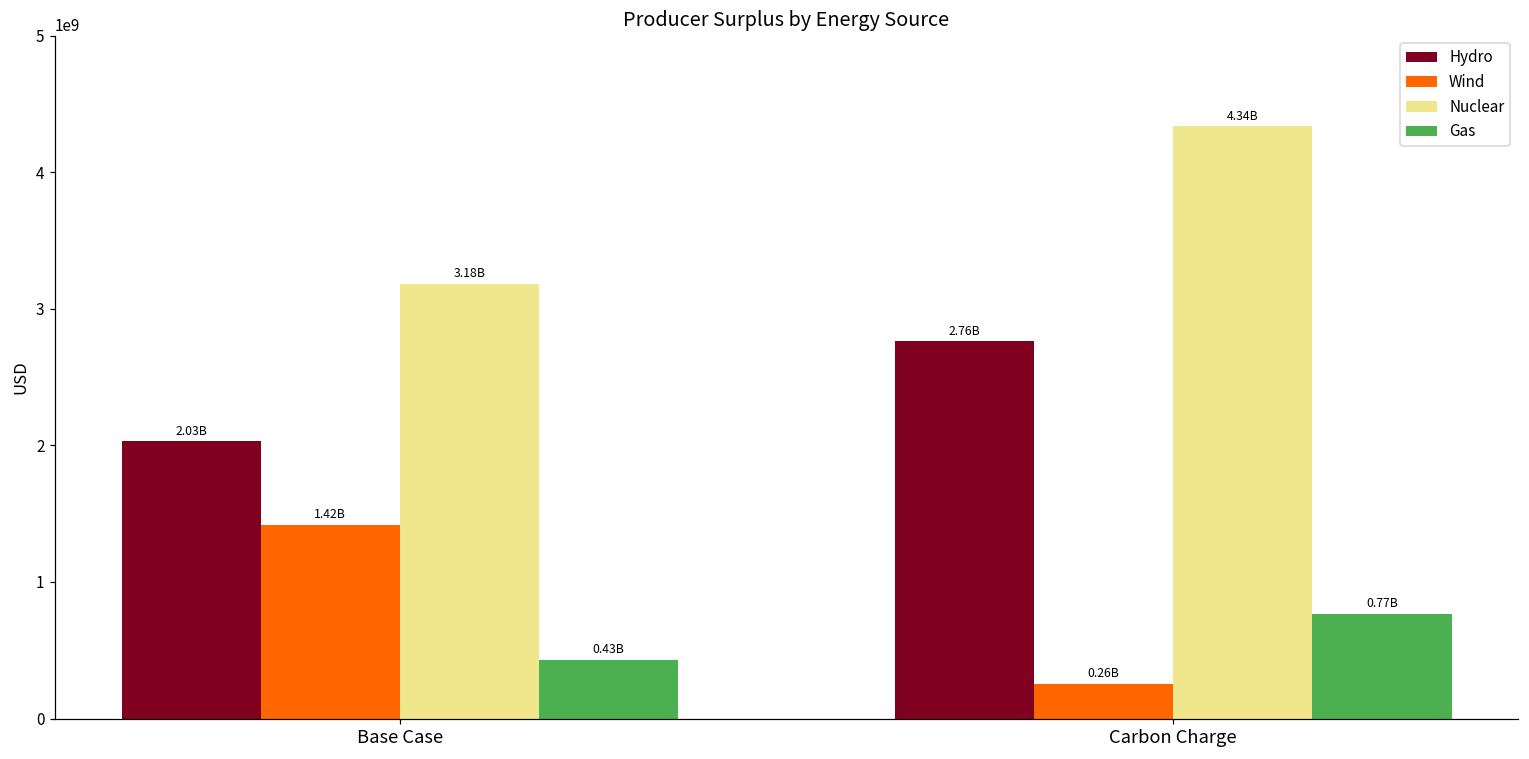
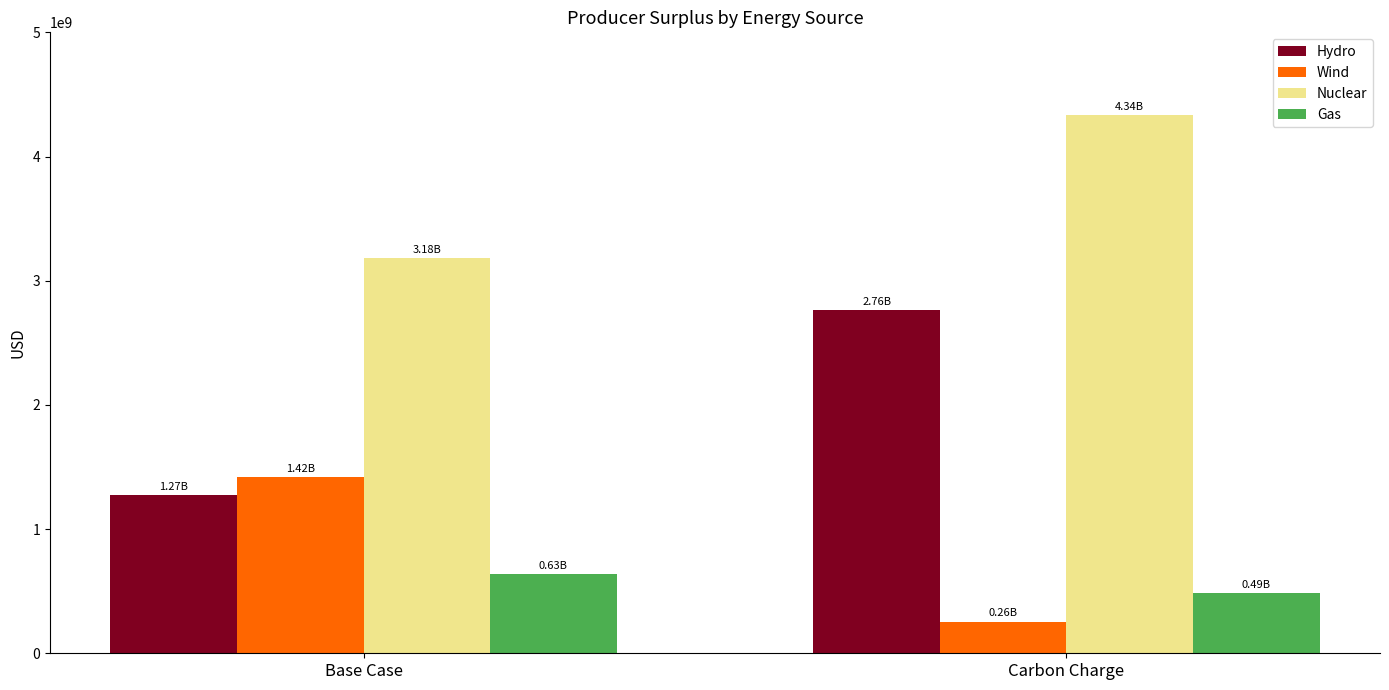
Hydro, Base Case: 2.03B -> 1.27B
Gas, Base Case: 0.43B -> 0.63B
Gas, Carbon Charge: 0.77B -> 0.49B
